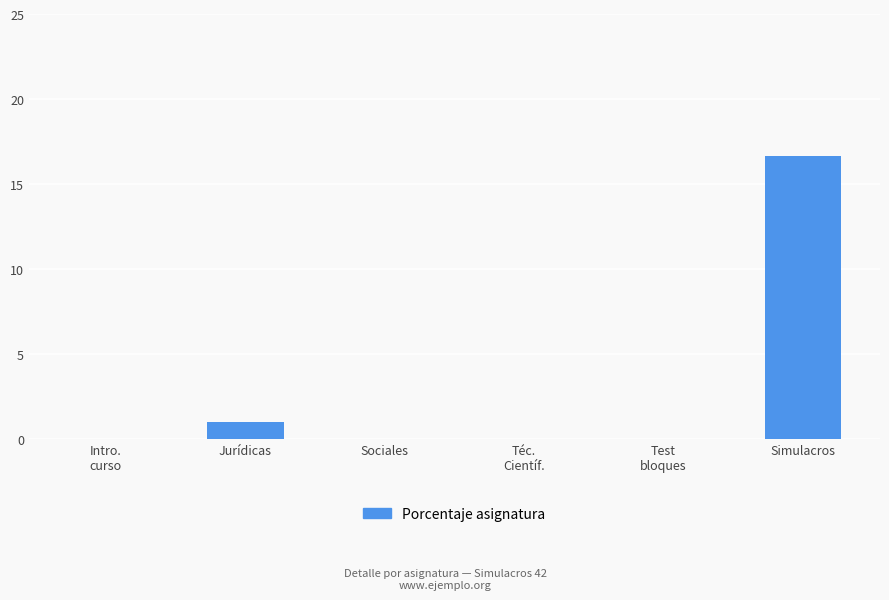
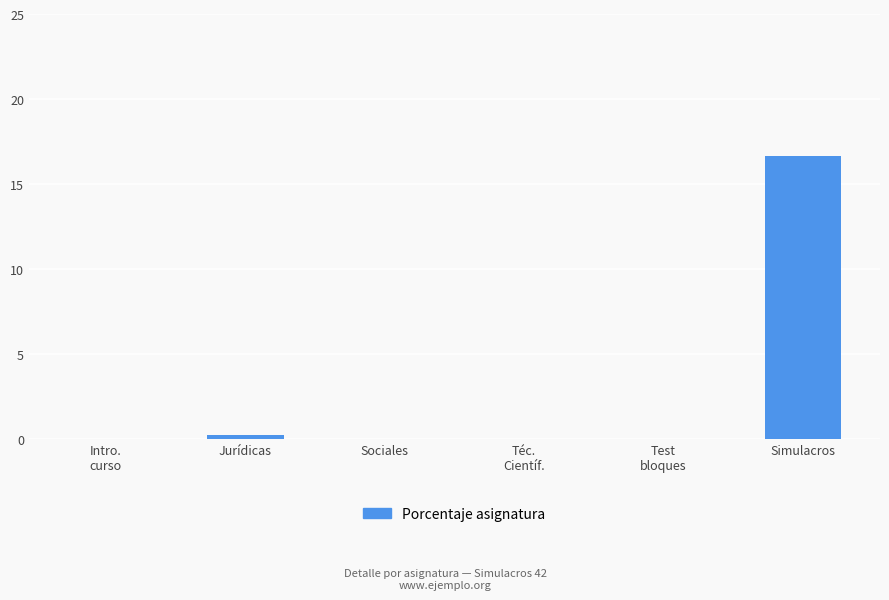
Jurídicas: 1.0 -> 0.3
